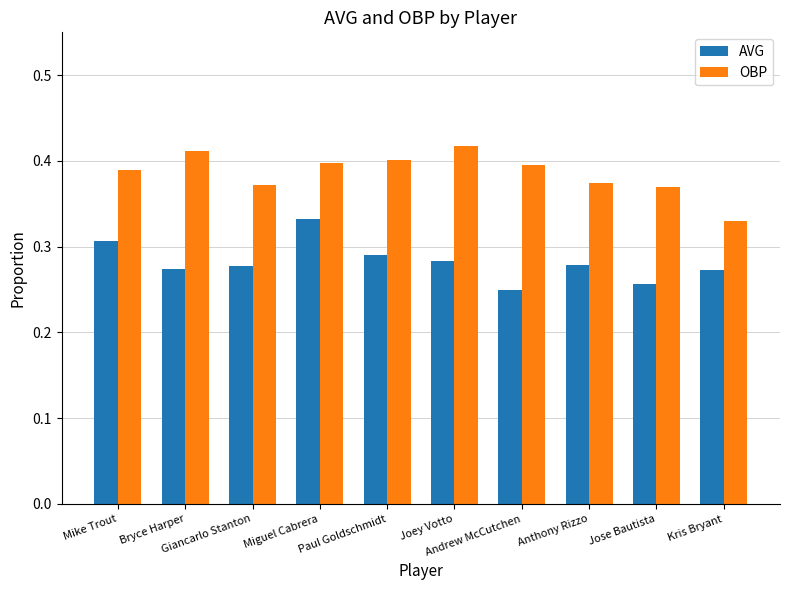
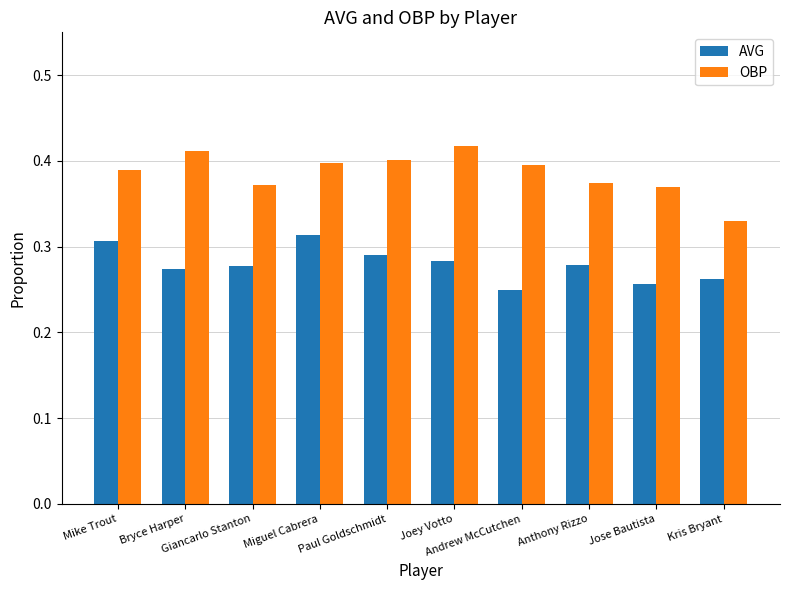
AVG, Miguel Cabrera: 0.33 -> 0.31
AVG, Kris Bryant: 0.27 -> 0.26
